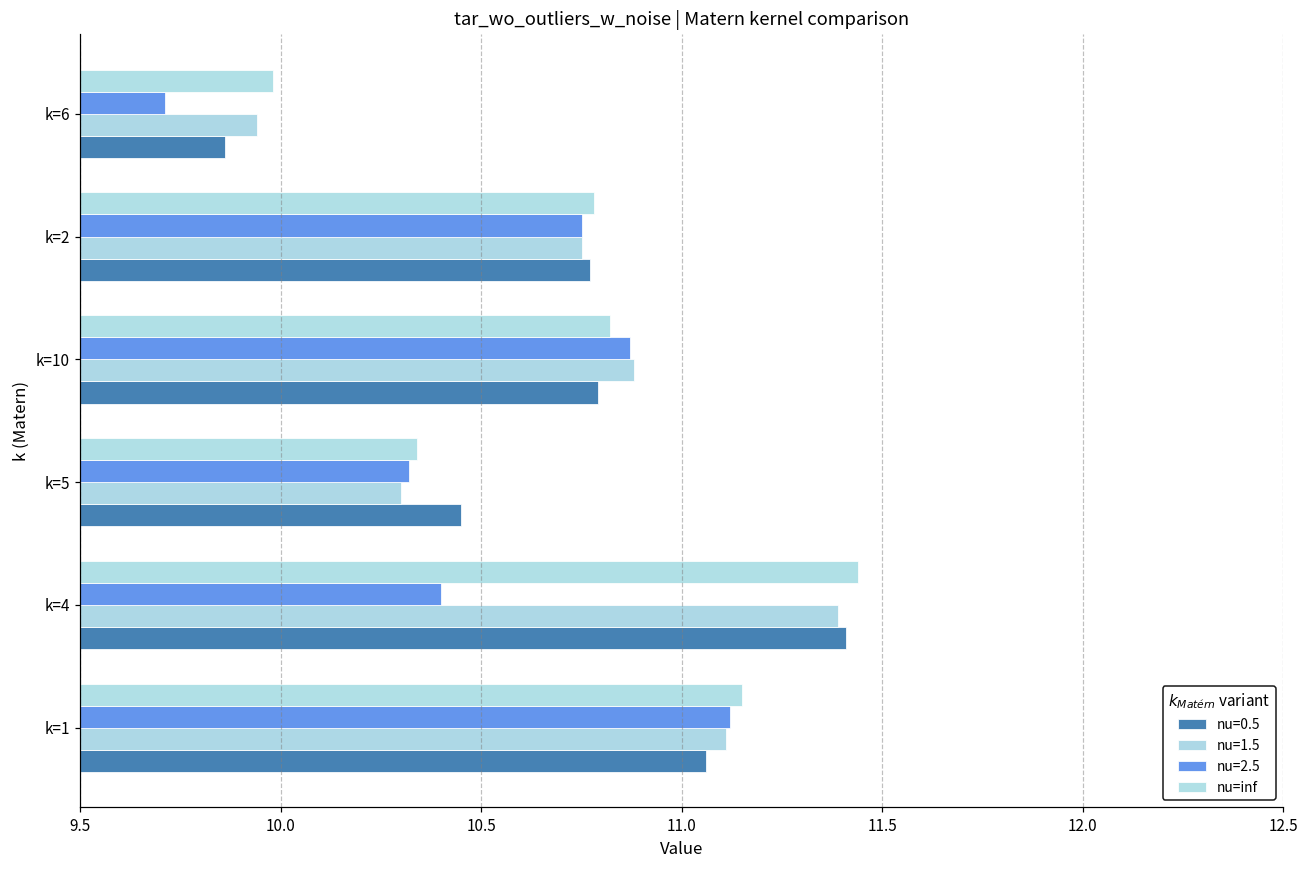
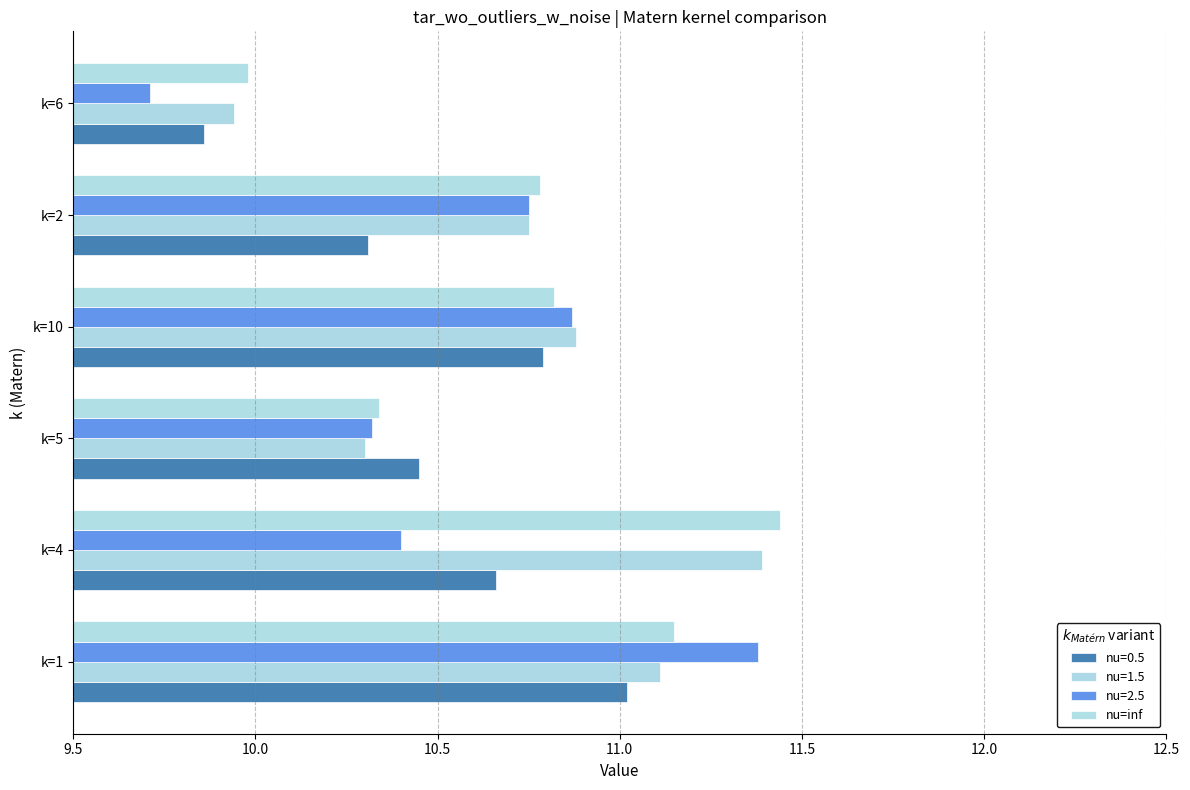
nu=0.5, k=2: 10.77 -> 10.31
nu=0.5, k=4: 11.41 -> 10.66
nu=2.5, k=1: 11.12 -> 11.38
nu=0.5, k=1: 11.06 -> 11.02
